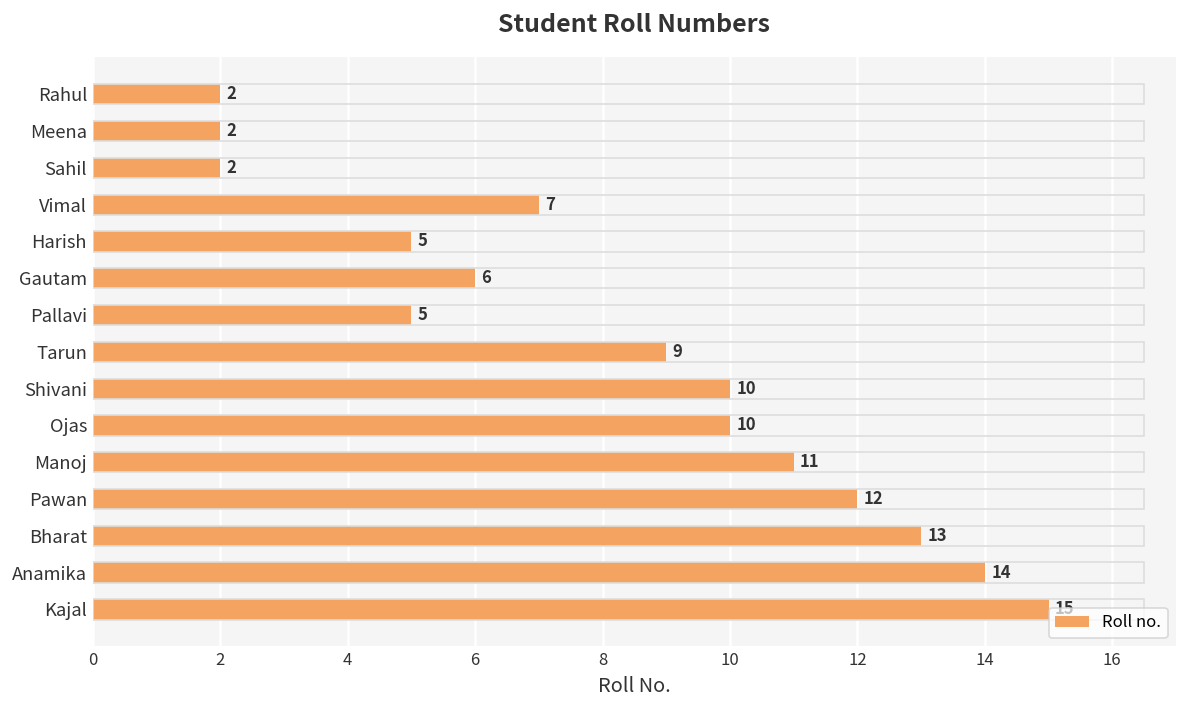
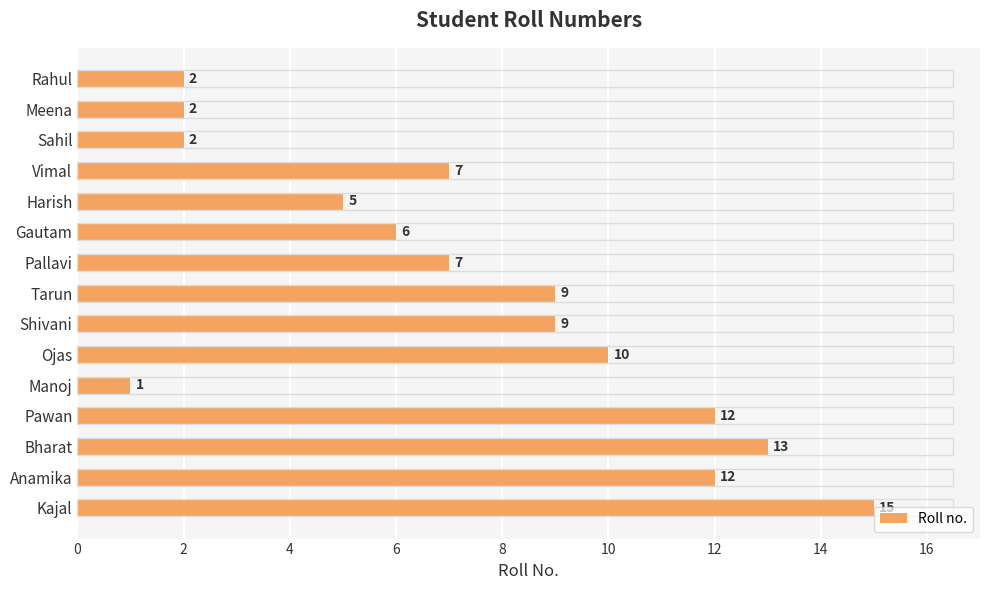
Pallavi: 5 -> 7
Shivani: 10 -> 9
Manoj: 11 -> 1
Anamika: 14 -> 12
